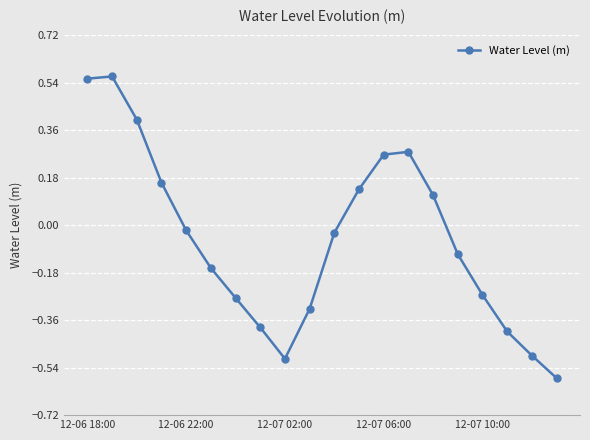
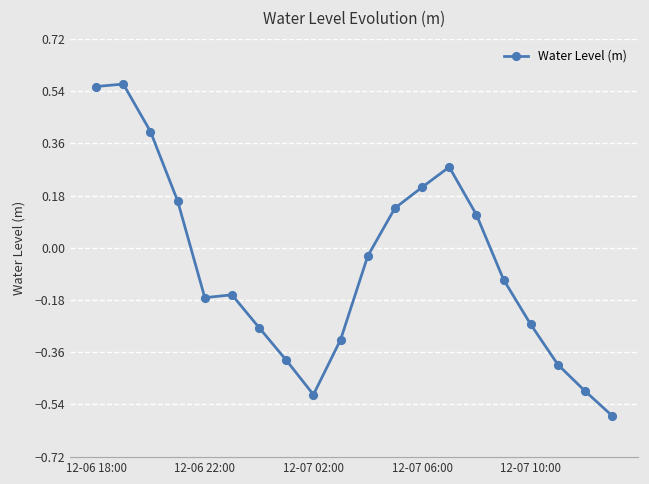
12-06 22:00: -0.02 -> -0.17
12-07 06:00: 0.27 -> 0.21
